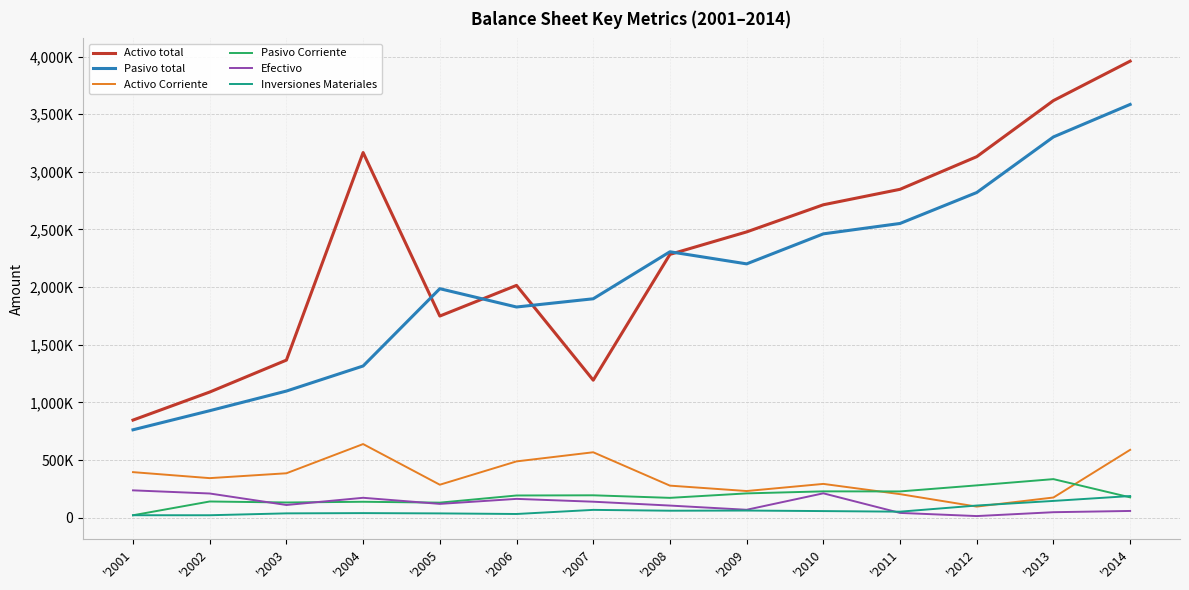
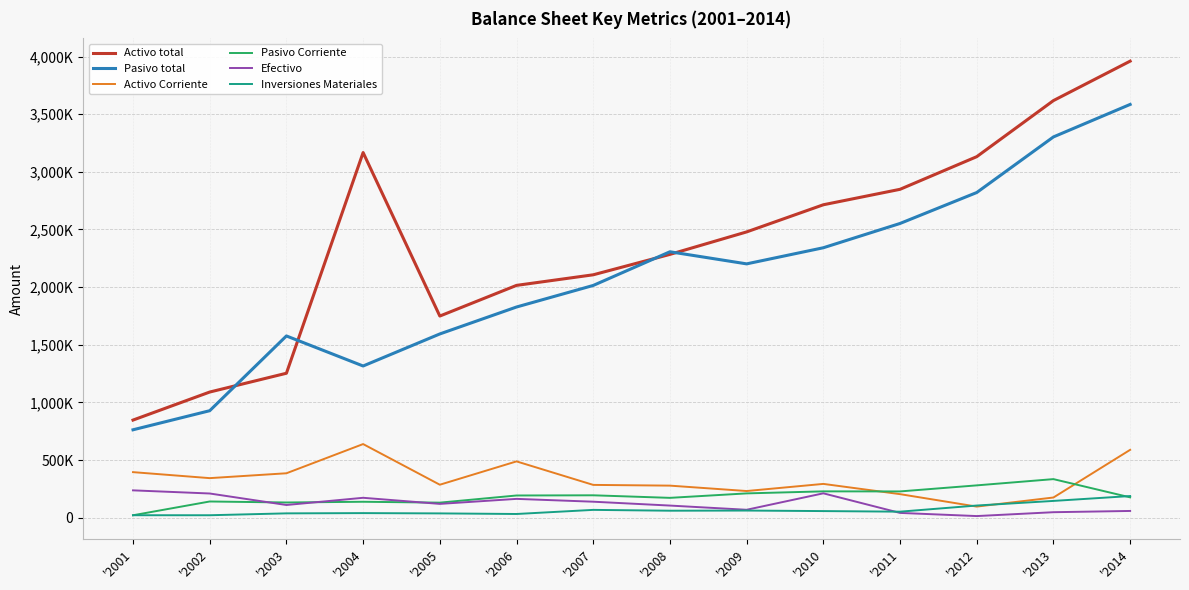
Activo total, '2003: 1,370,000 -> 1,250,000
Pasivo total, '2003: 1,100,000 -> 1,580,000
Pasivo total, '2005: 1,990,000 -> 1,590,000
Activo total, '2007: 1,190,000 -> 2,110,000
Pasivo total, '2007: 1,900,000 -> 2,010,000
Activo Corriente, '2007: 570,000 -> 280,000
Pasivo total, '2010: 2,460,000 -> 2,340,000
